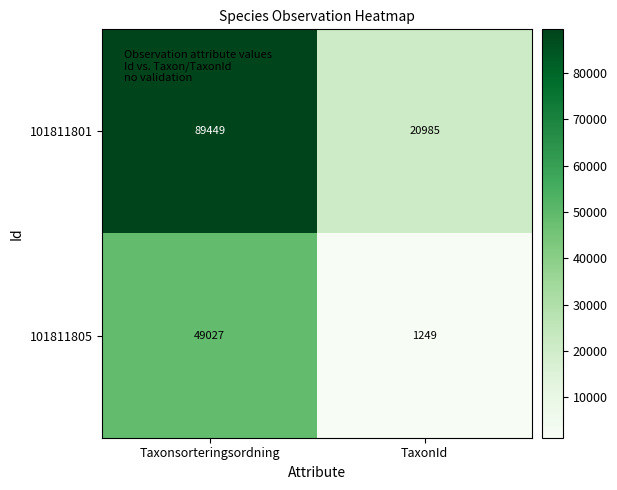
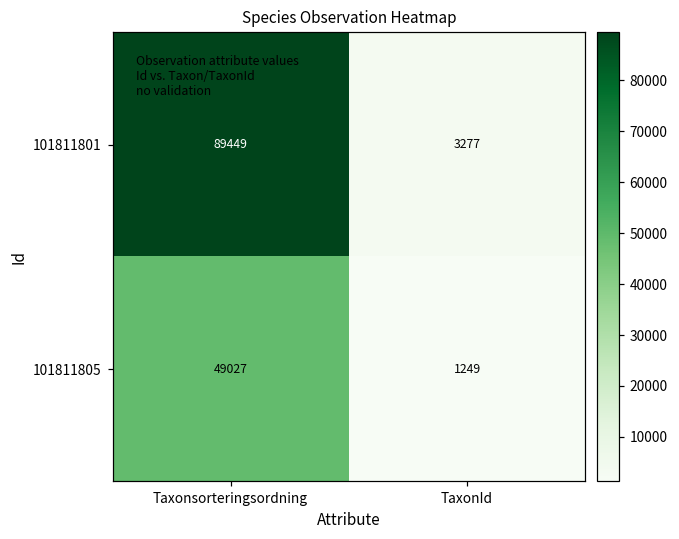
101811801, TaxonId: 20985 -> 3277
